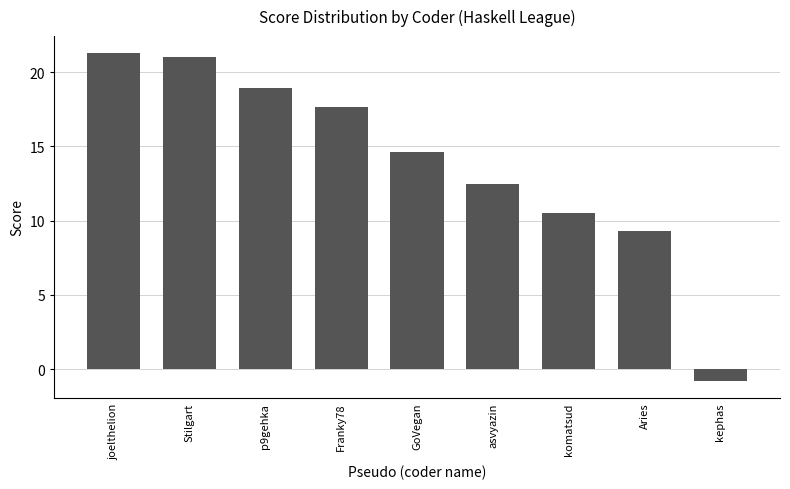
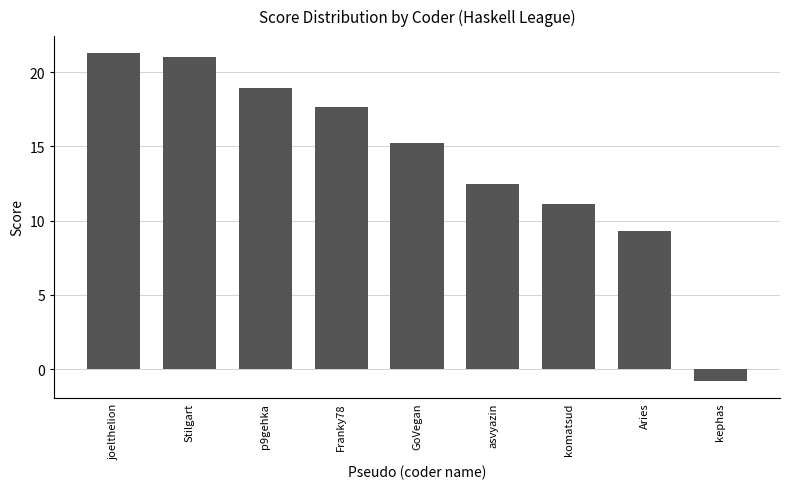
GoVegan: 14.6 -> 15.3
komatsud: 10.5 -> 11.1
